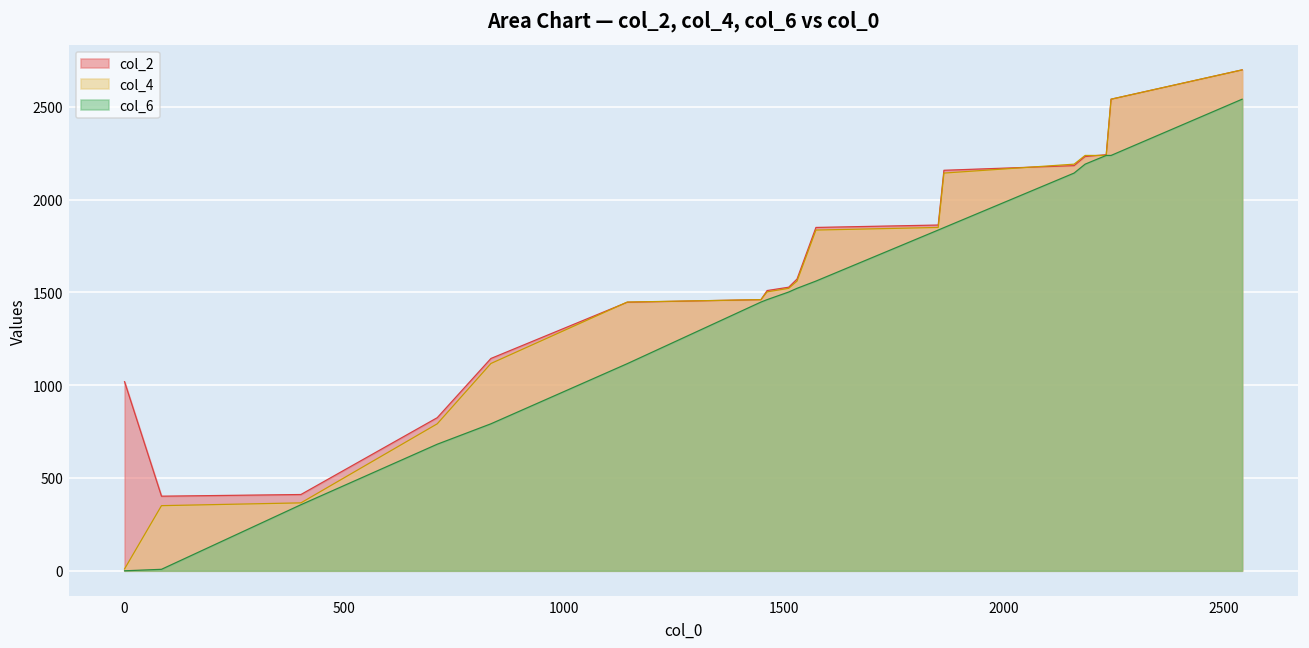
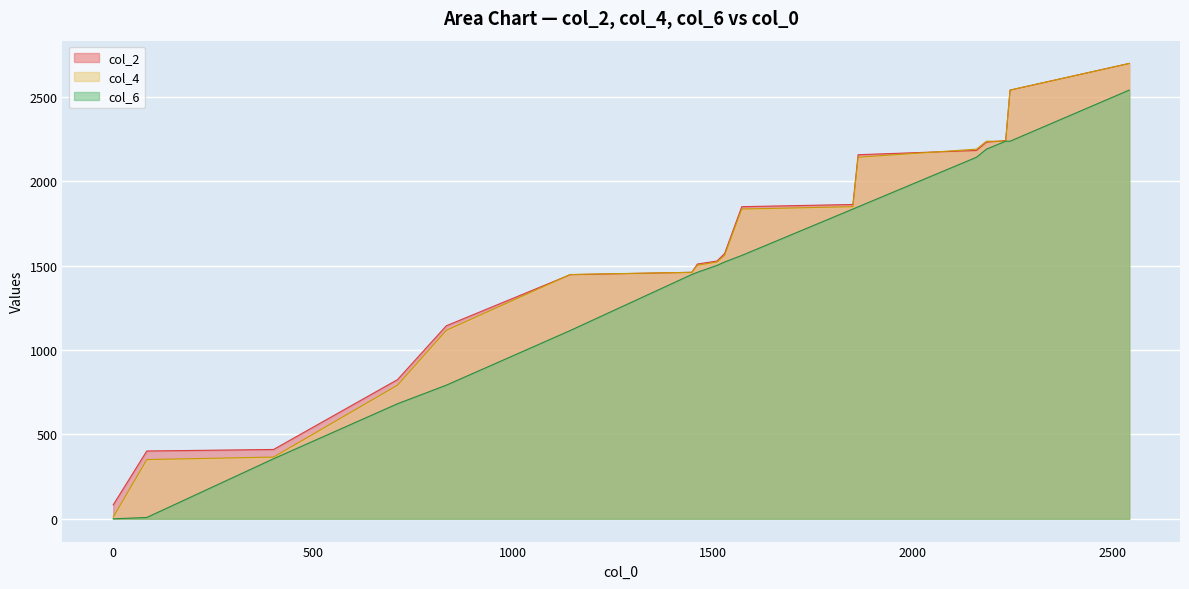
col_2, 0: 1020 -> 80
